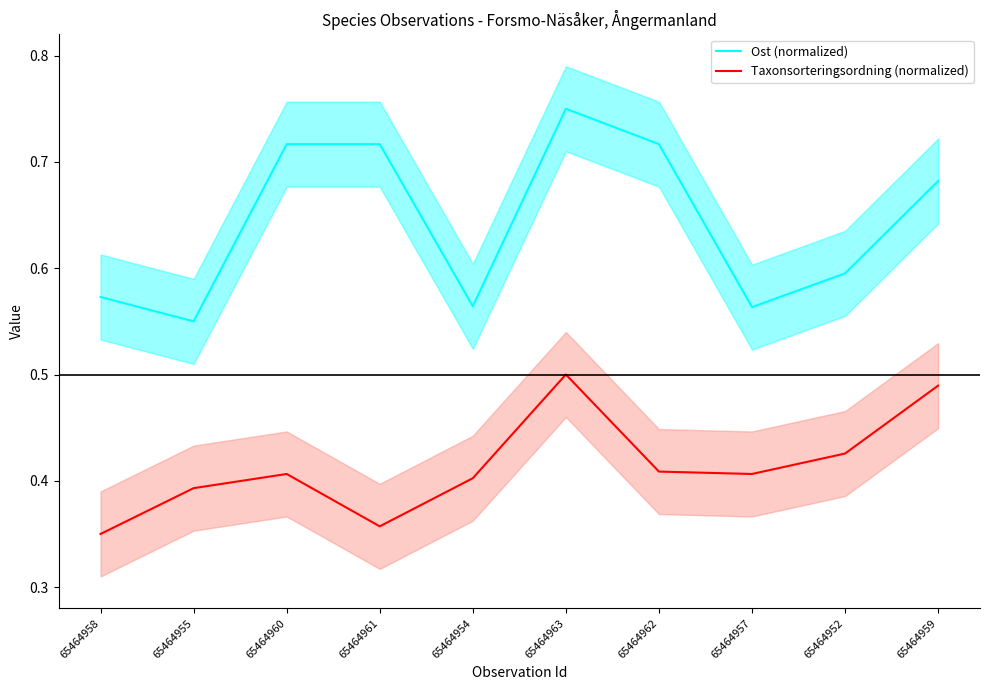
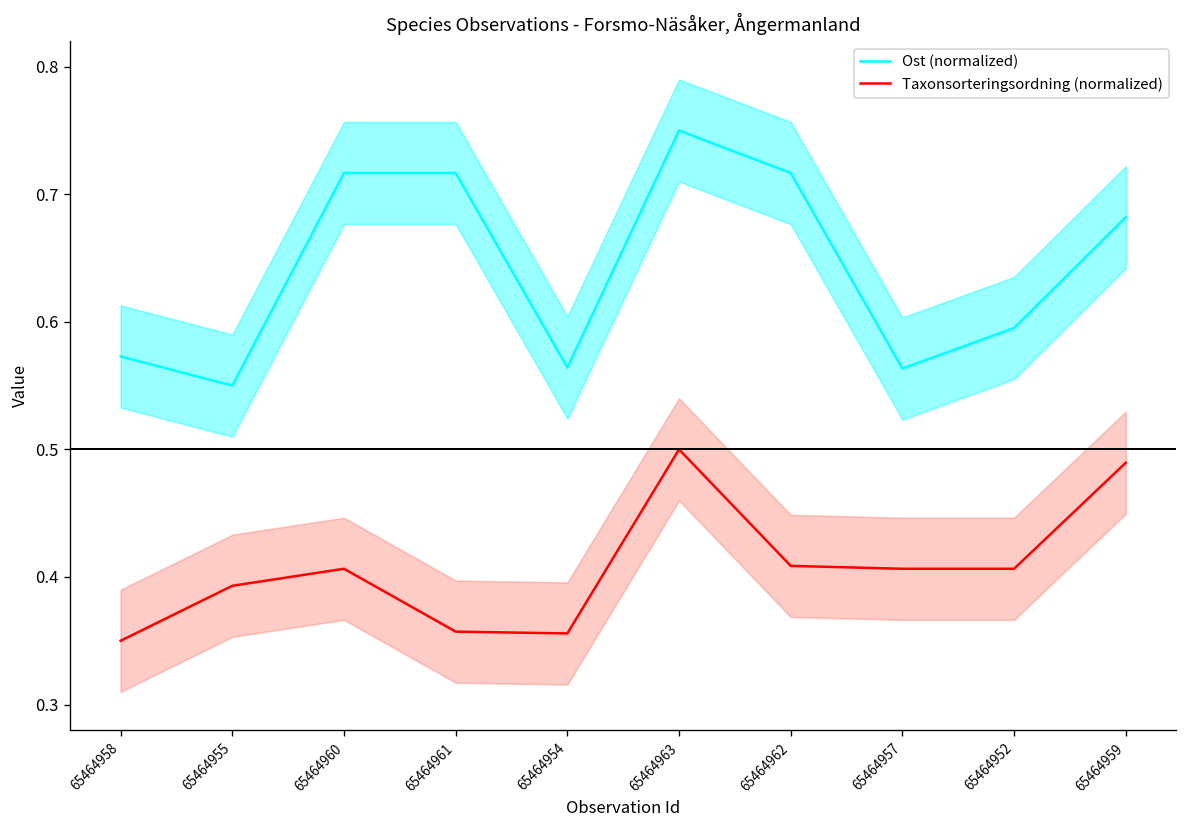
Taxonsorteringsordning (normalized), 65464954: 0.402 -> 0.356
Taxonsorteringsordning (normalized), 65464952: 0.426 -> 0.406
